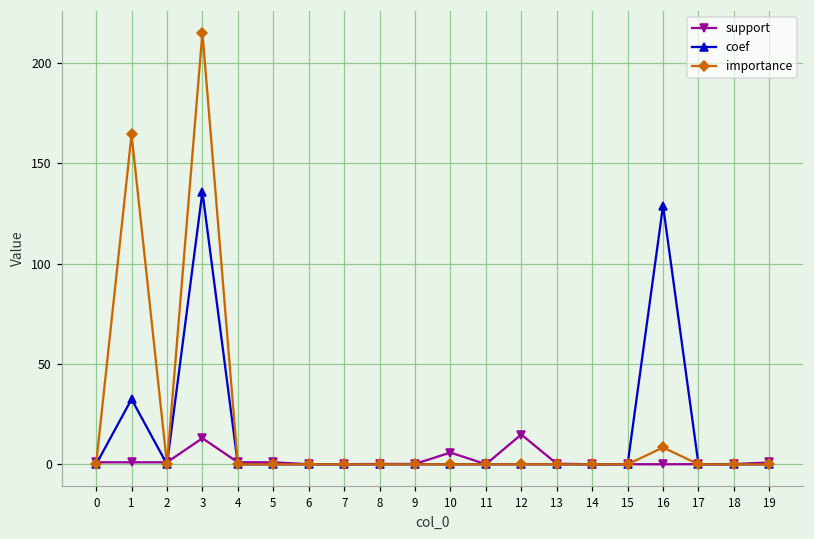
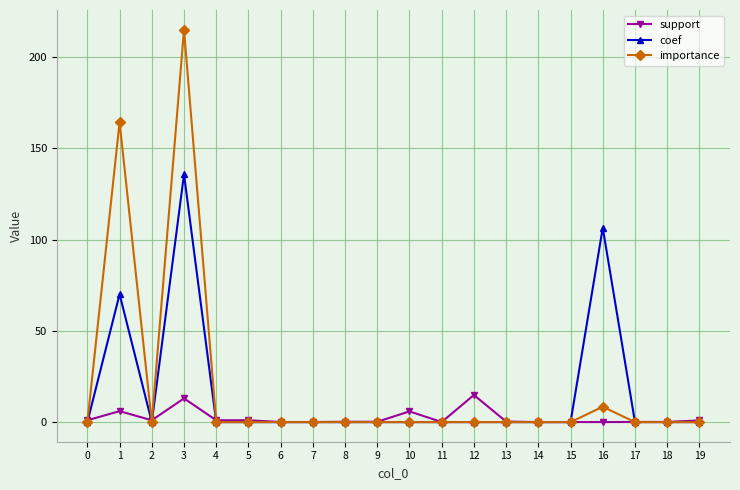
support, 1: 1 -> 6
coef, 1: 32 -> 70
coef, 16: 129 -> 107
